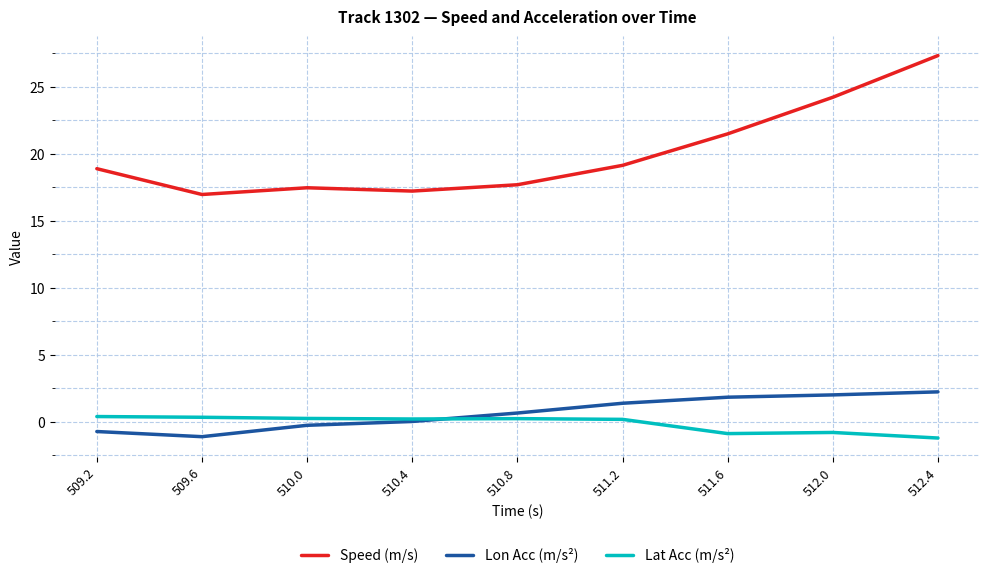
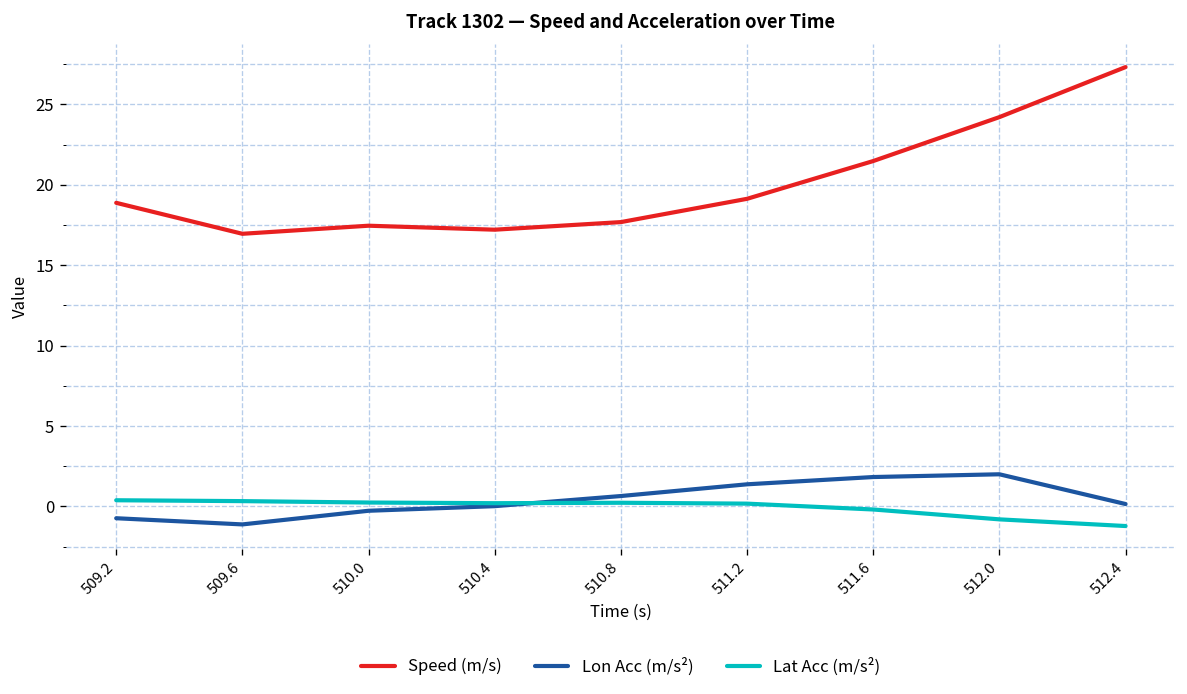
Lat Acc (m/s²), 511.6: -0.9 -> -0.2
Lon Acc (m/s²), 512.4: 2.2 -> 0.1
